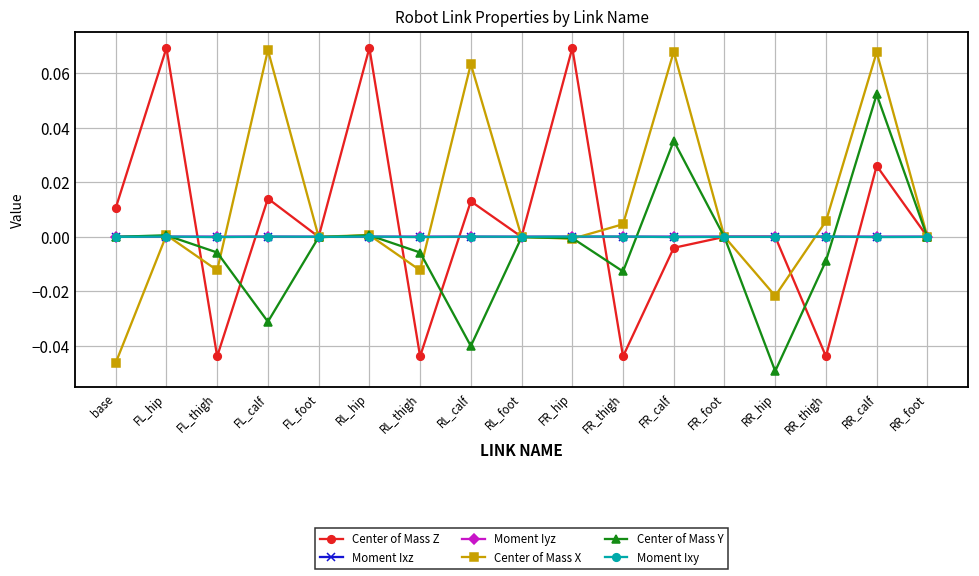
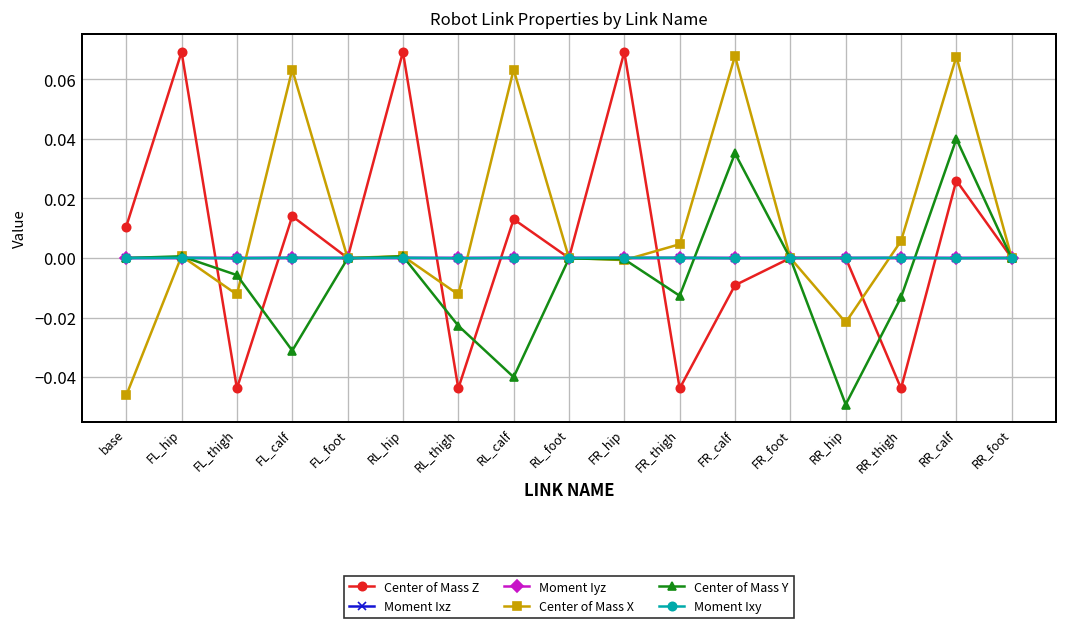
Center of Mass X, FL_calf: 0.068 -> 0.063
Center of Mass Y, RL_thigh: -0.006 -> -0.023
Center of Mass Z, FR_calf: -0.004 -> -0.009
Center of Mass Y, RR_thigh: -0.009 -> -0.013
Center of Mass Y, RR_calf: 0.052 -> 0.040
